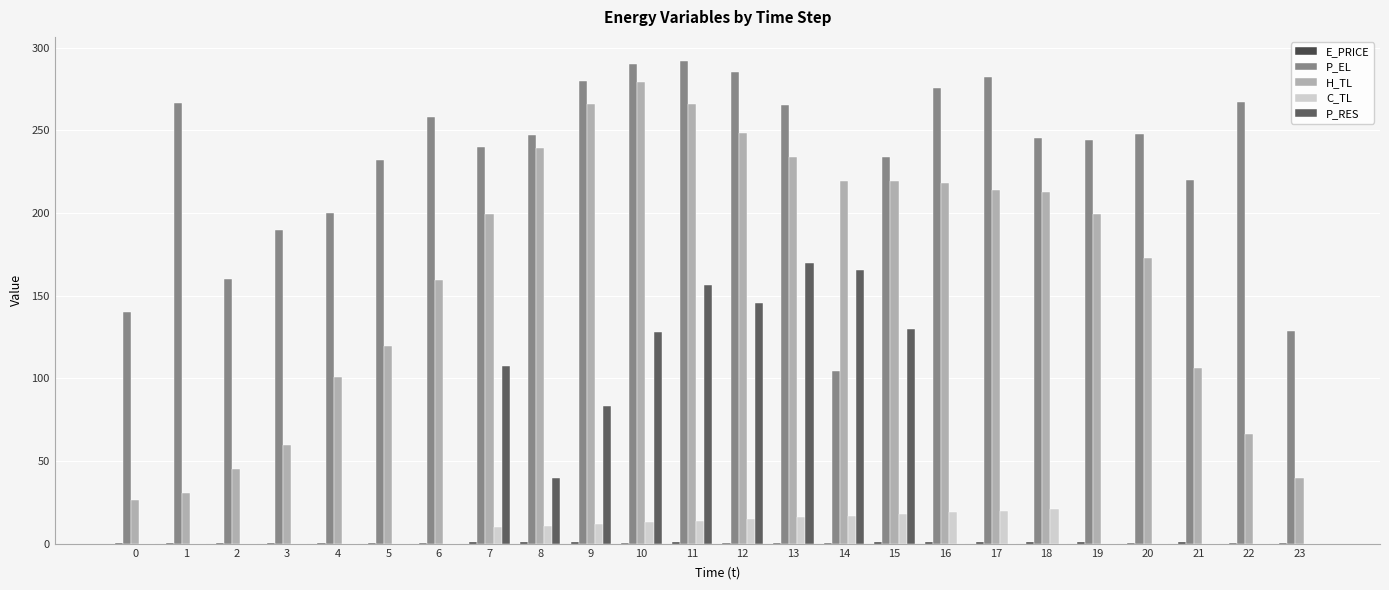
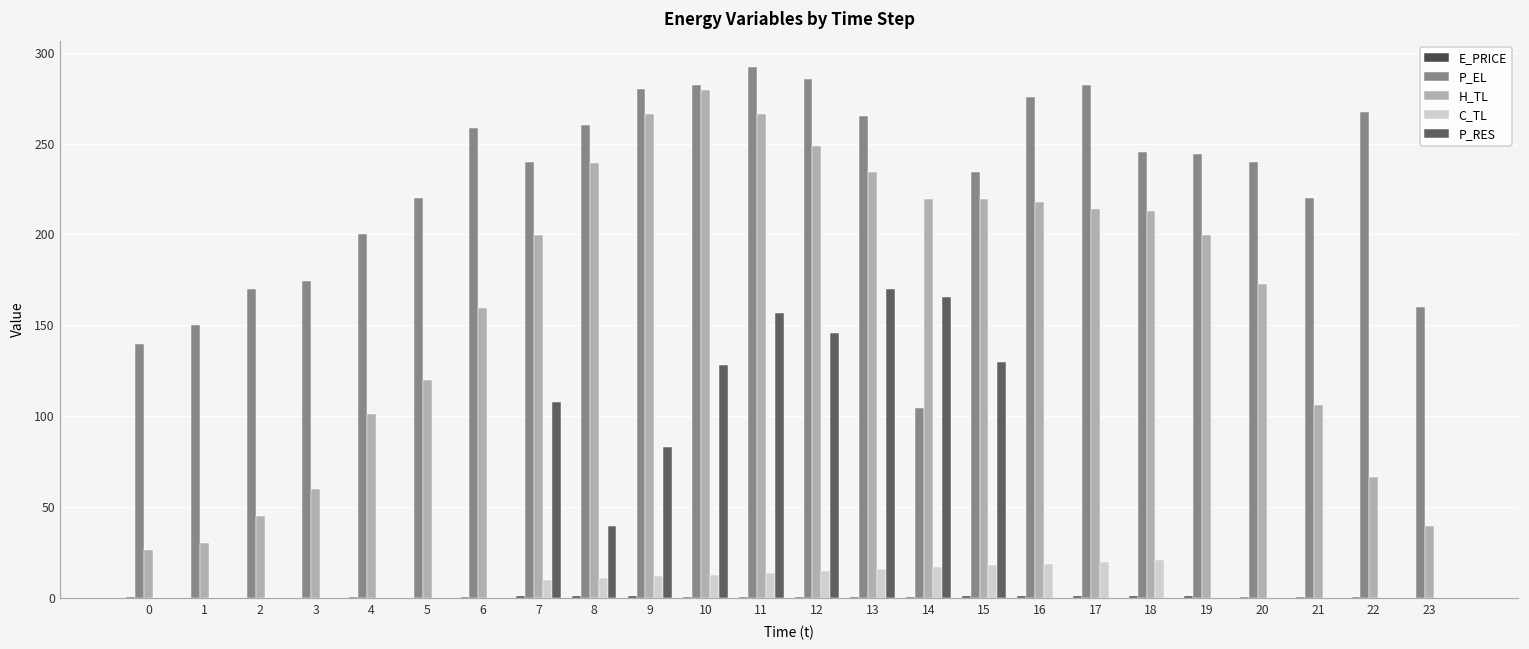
P_EL, 1: 267 -> 150
P_EL, 2: 160 -> 170
P_EL, 3: 190 -> 175
P_EL, 5: 232 -> 220
P_EL, 8: 247 -> 260
P_EL, 10: 290 -> 282
P_EL, 20: 248 -> 240
P_EL, 23: 128 -> 160
